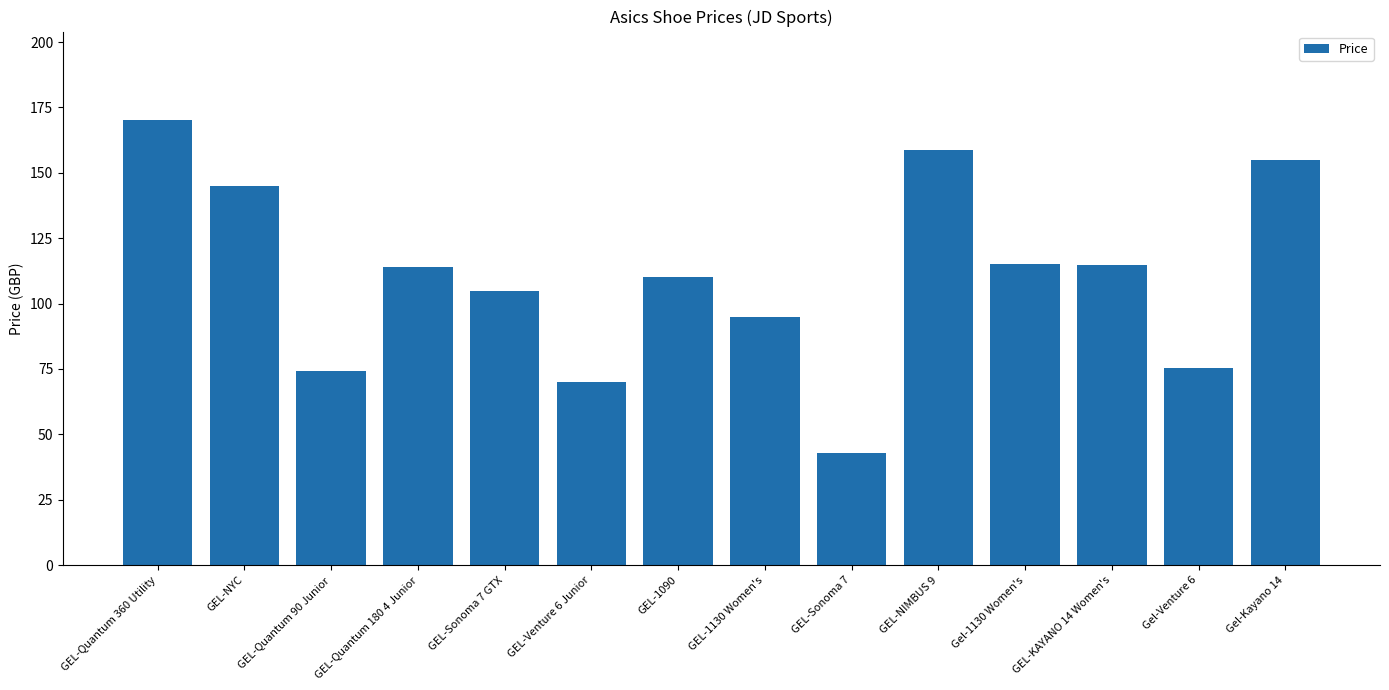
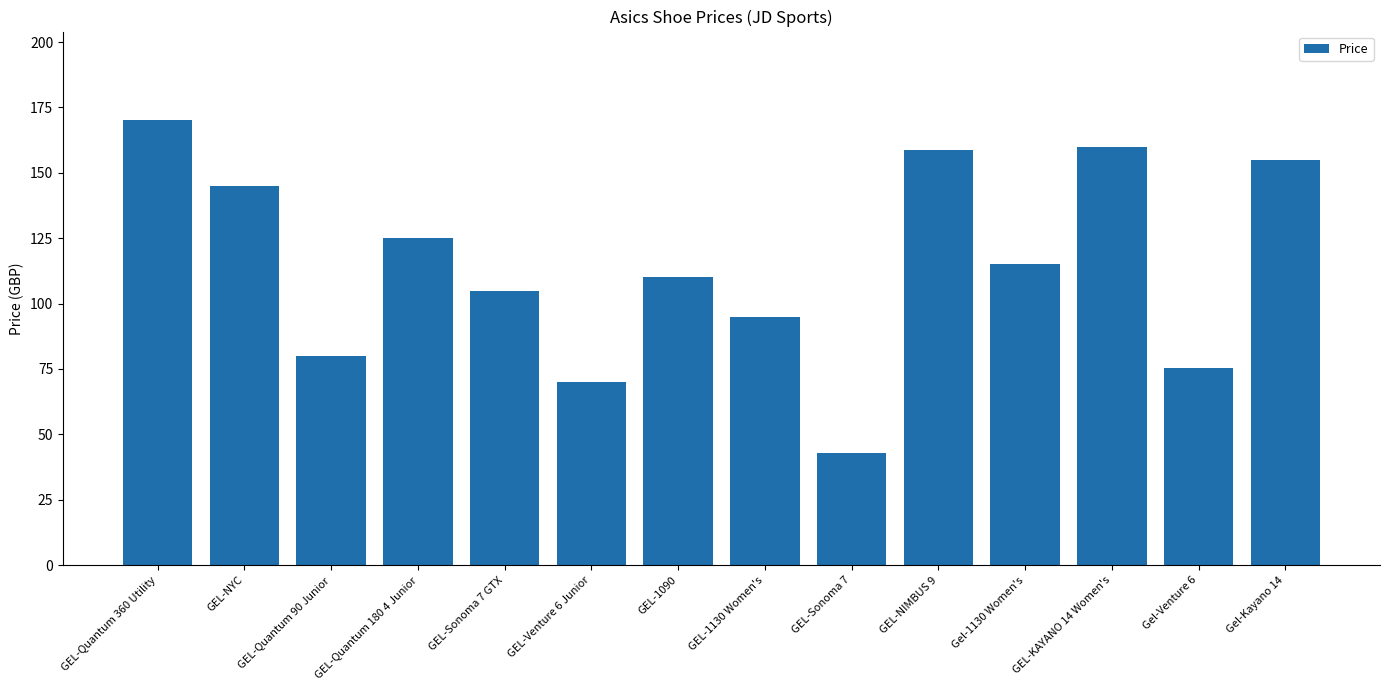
GEL-Quantum 90 Junior: 74 -> 80
GEL-Quantum 180 4 Junior: 114 -> 125
GEL-KAYANO 14 Women's: 115 -> 160
